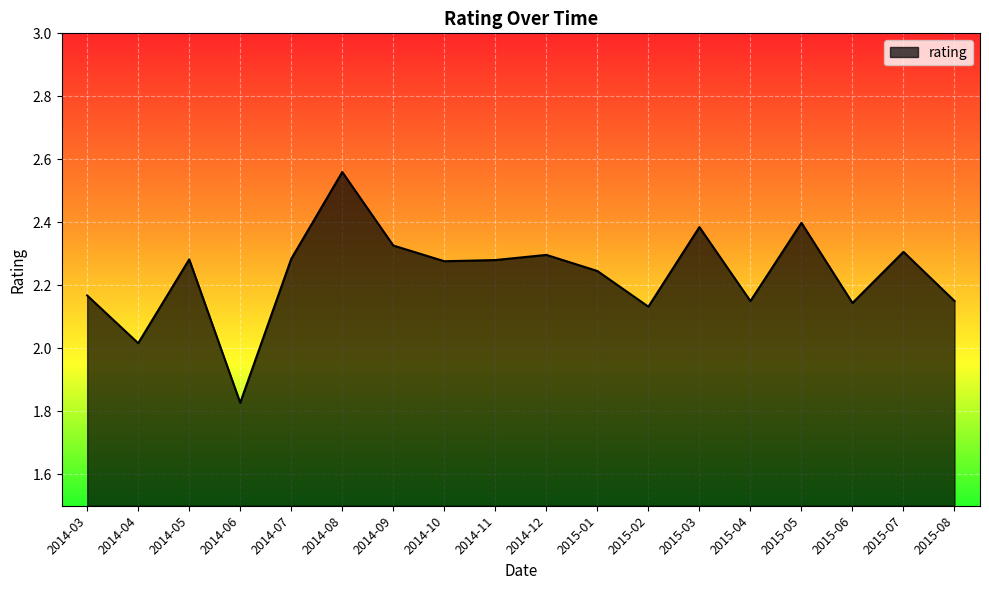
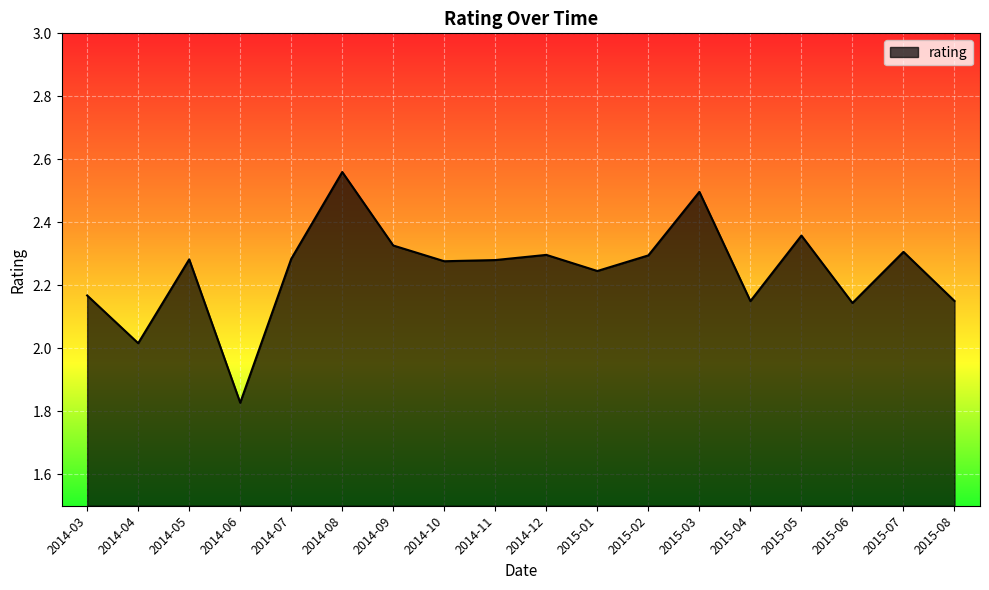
2015-02: 2.13 -> 2.29
2015-03: 2.38 -> 2.50
2015-05: 2.40 -> 2.36
